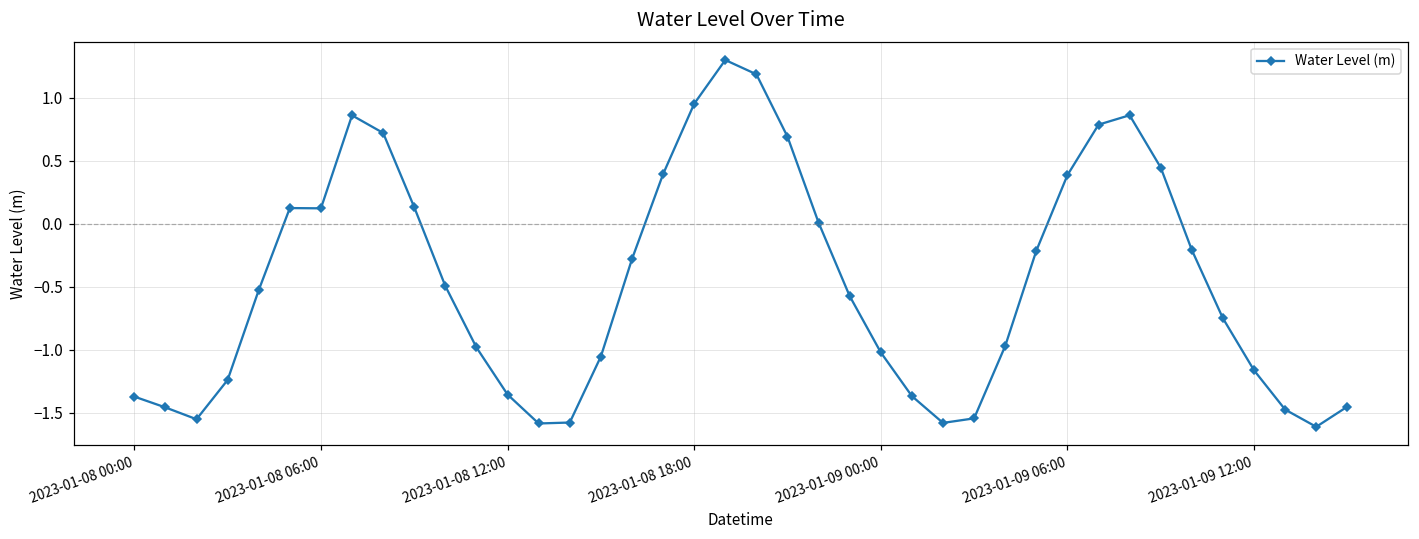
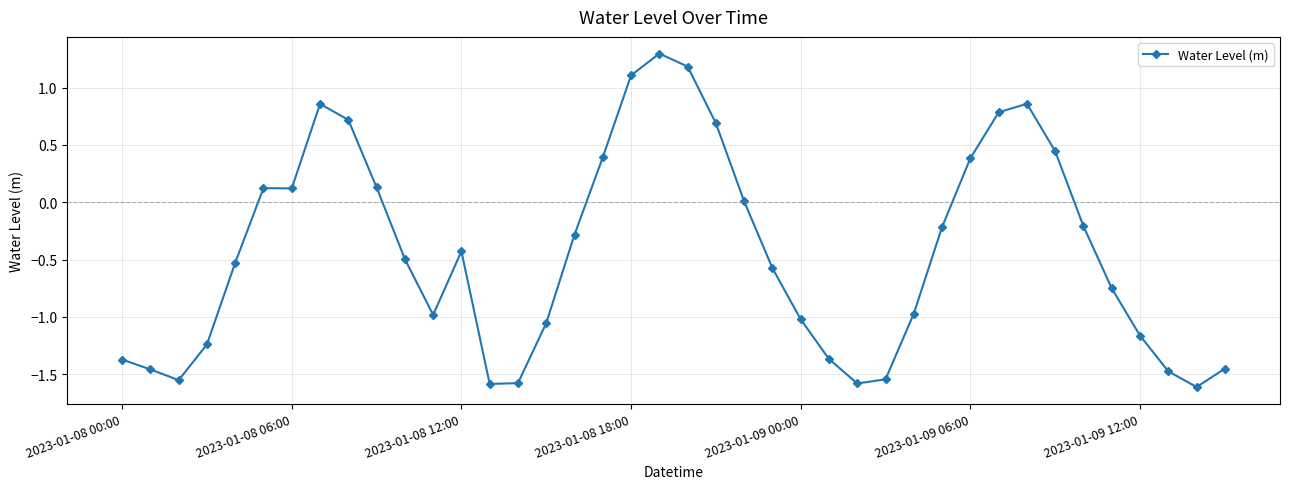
2023-01-08 12:00: -1.36 -> -0.43
2023-01-08 18:00: 0.95 -> 1.11
